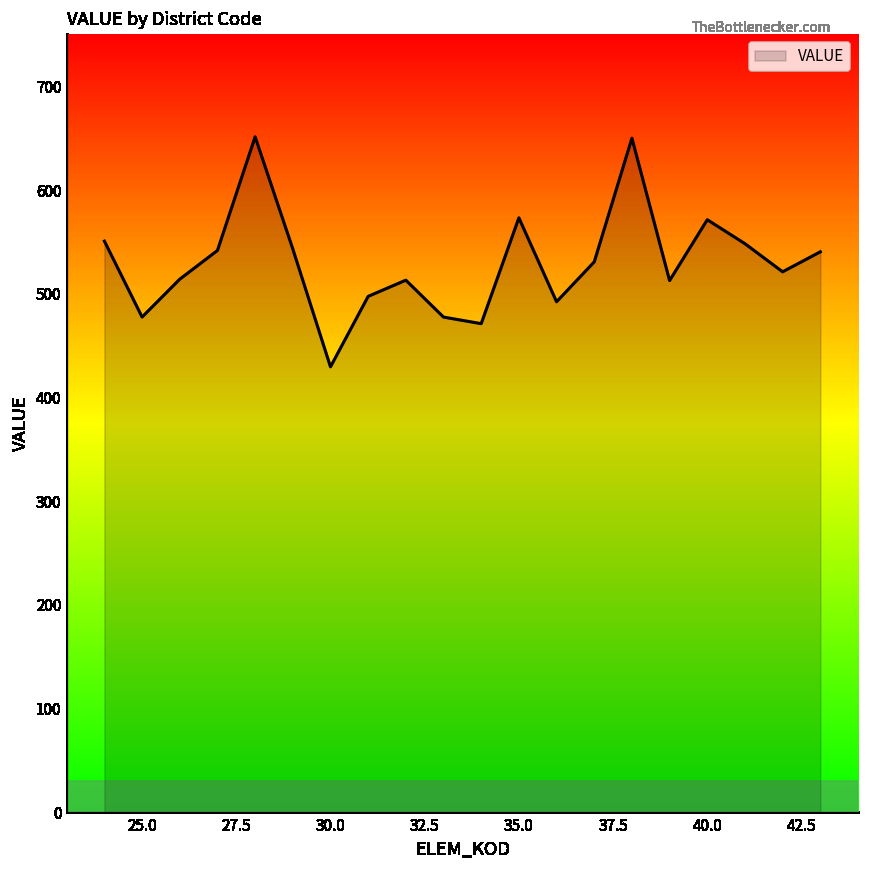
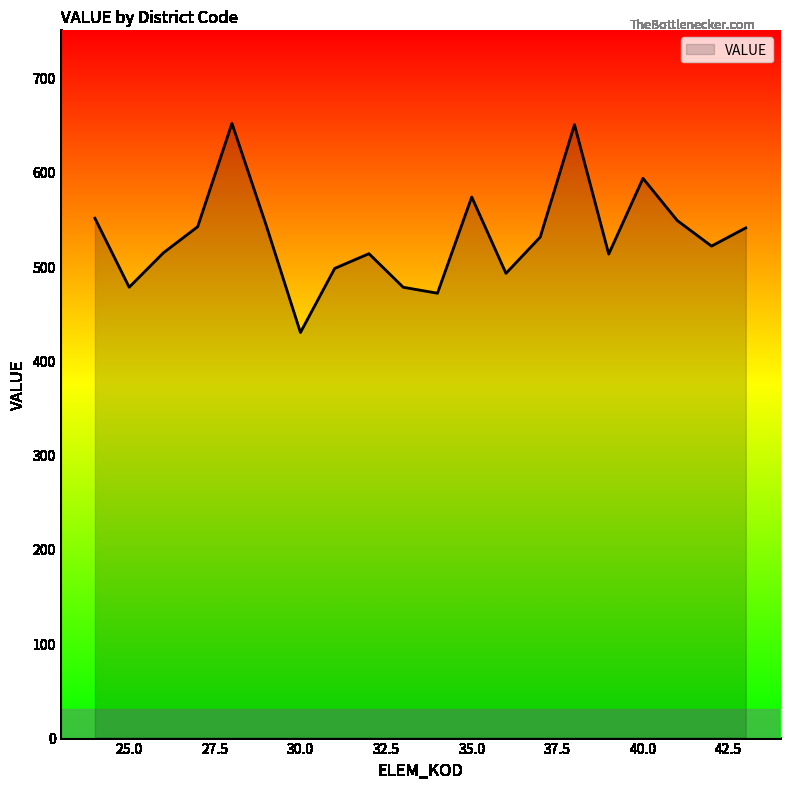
40.0: 570 -> 590
